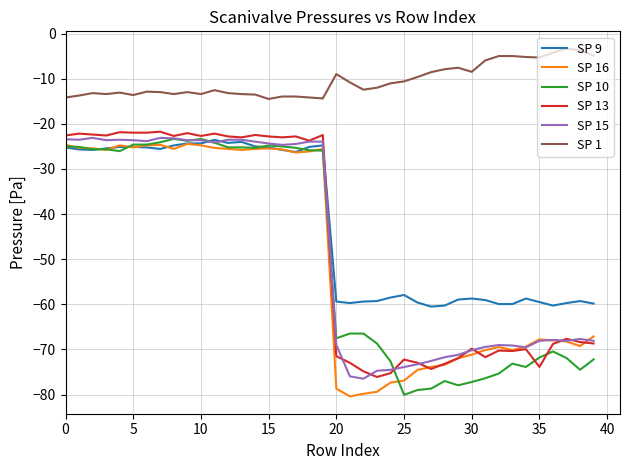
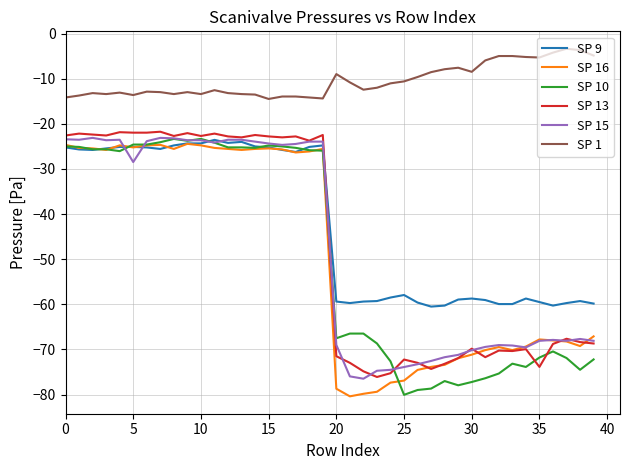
SP 15, 5: -24 -> -28
